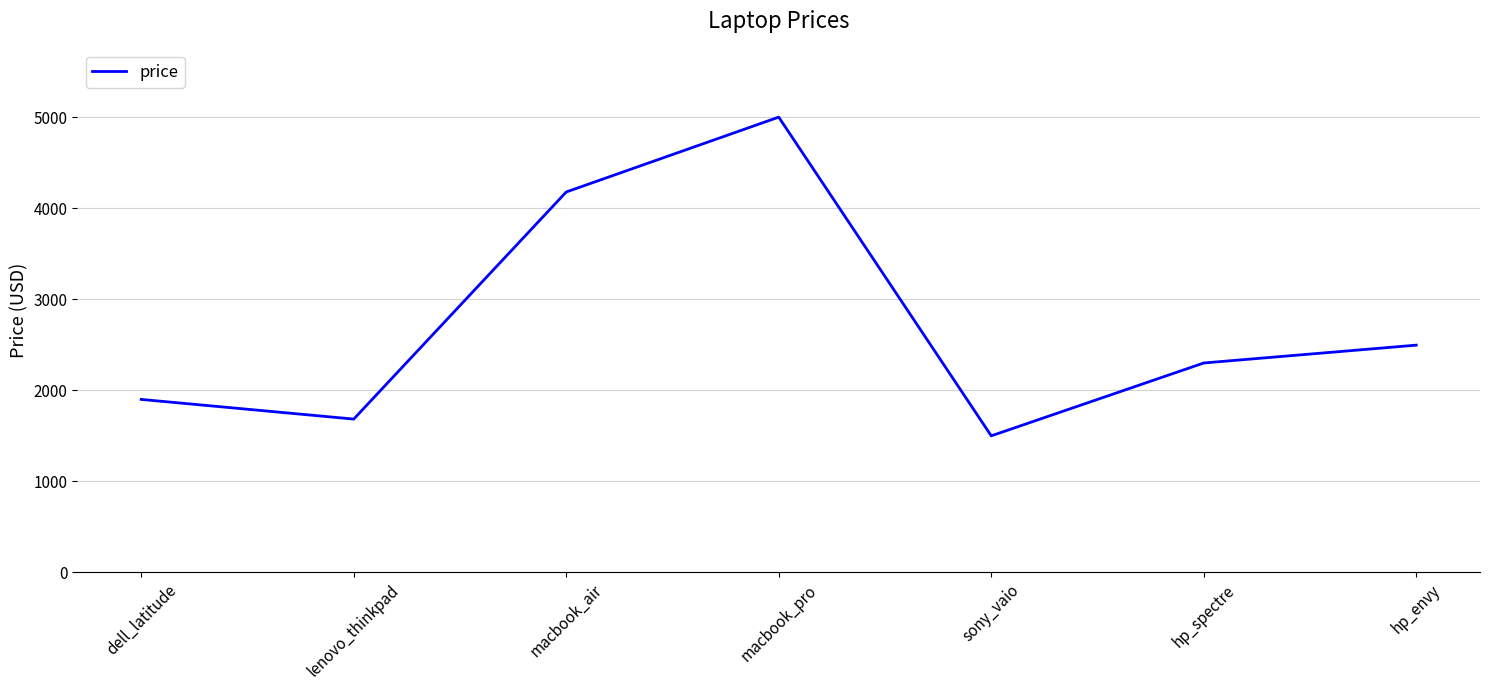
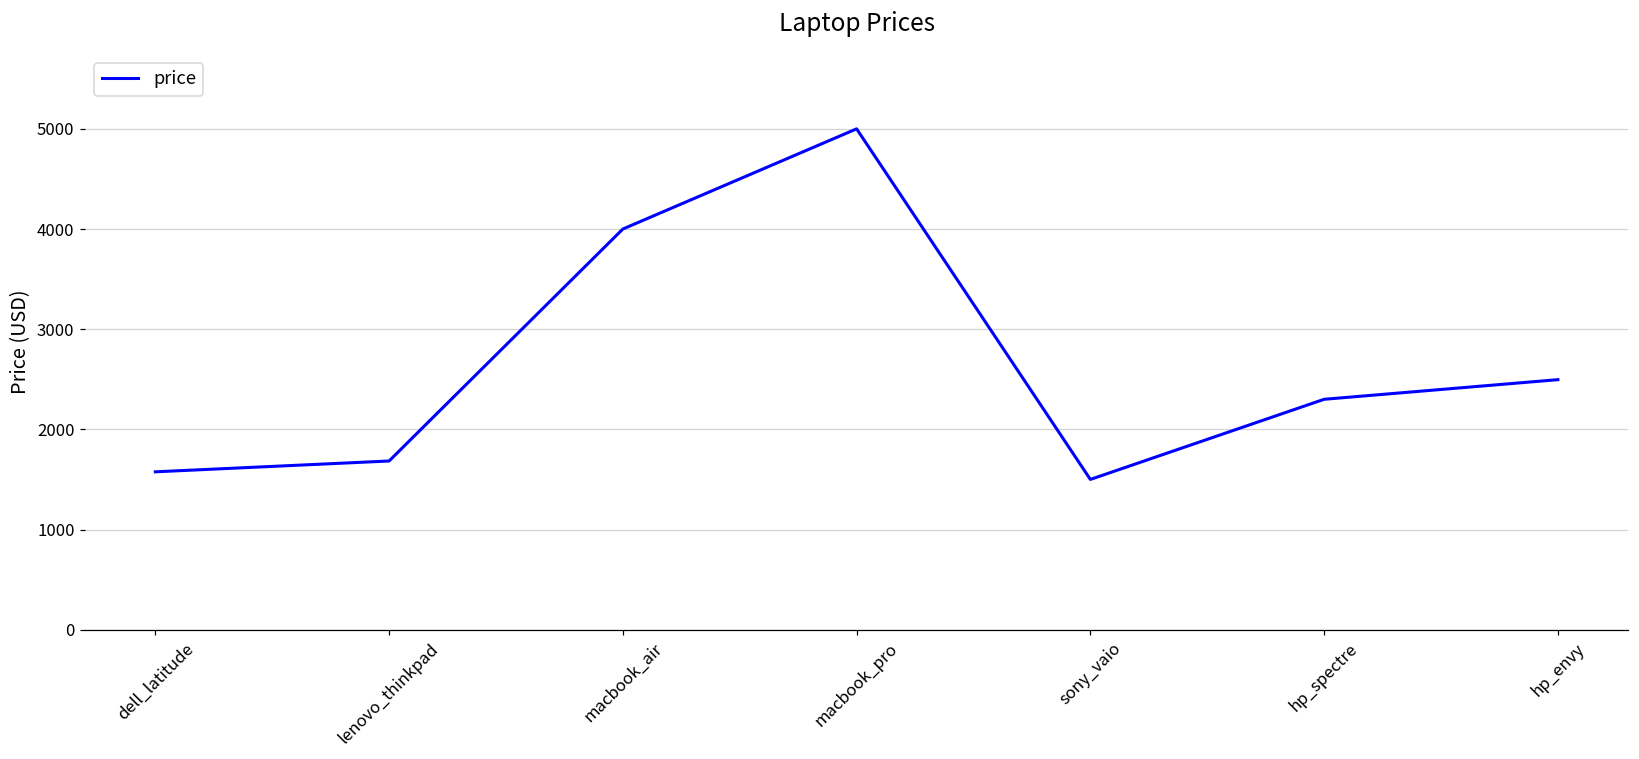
dell_latitude: 1900 -> 1600
macbook_air: 4200 -> 4000
